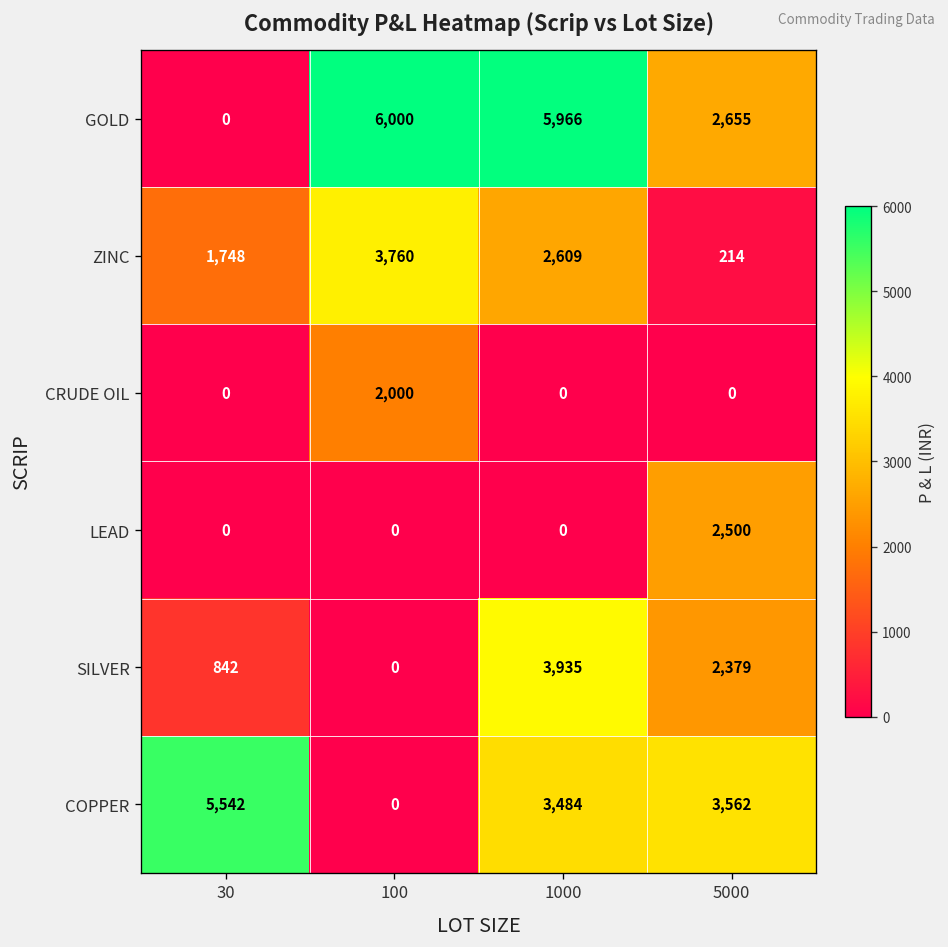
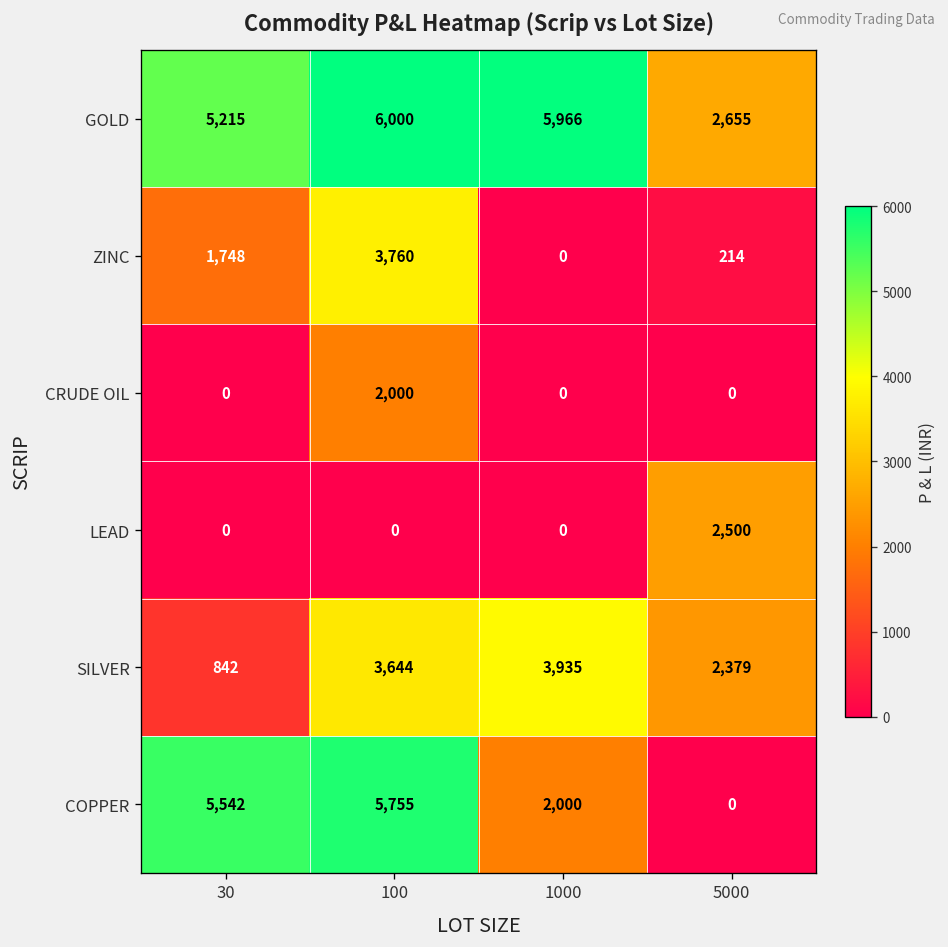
GOLD, 30: 0 -> 5,215
ZINC, 1000: 2,609 -> 0
SILVER, 100: 0 -> 3,644
COPPER, 100: 0 -> 5,755
COPPER, 1000: 3,484 -> 2,000
COPPER, 5000: 3,562 -> 0
